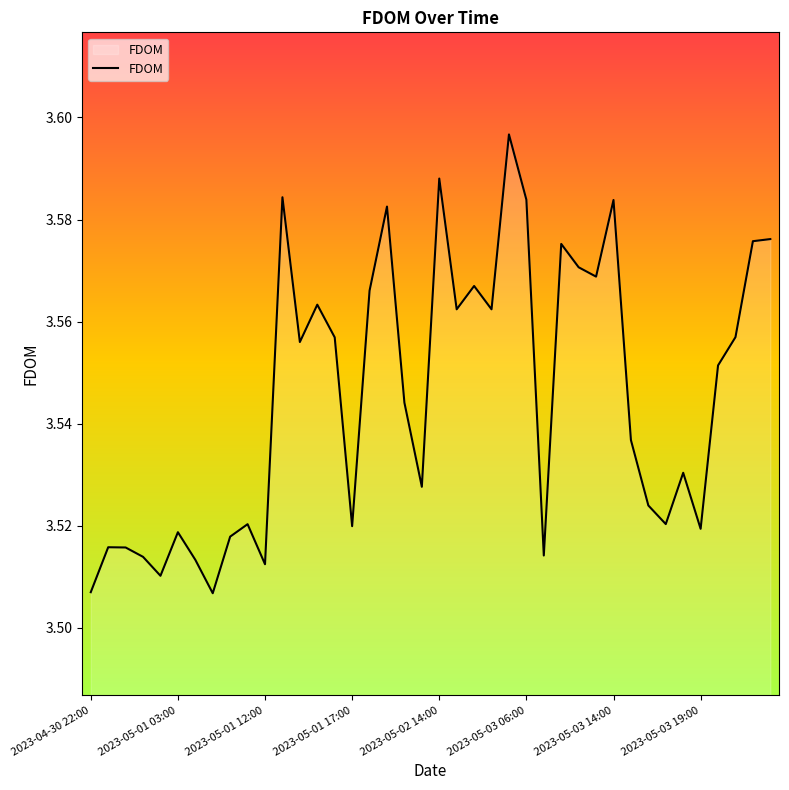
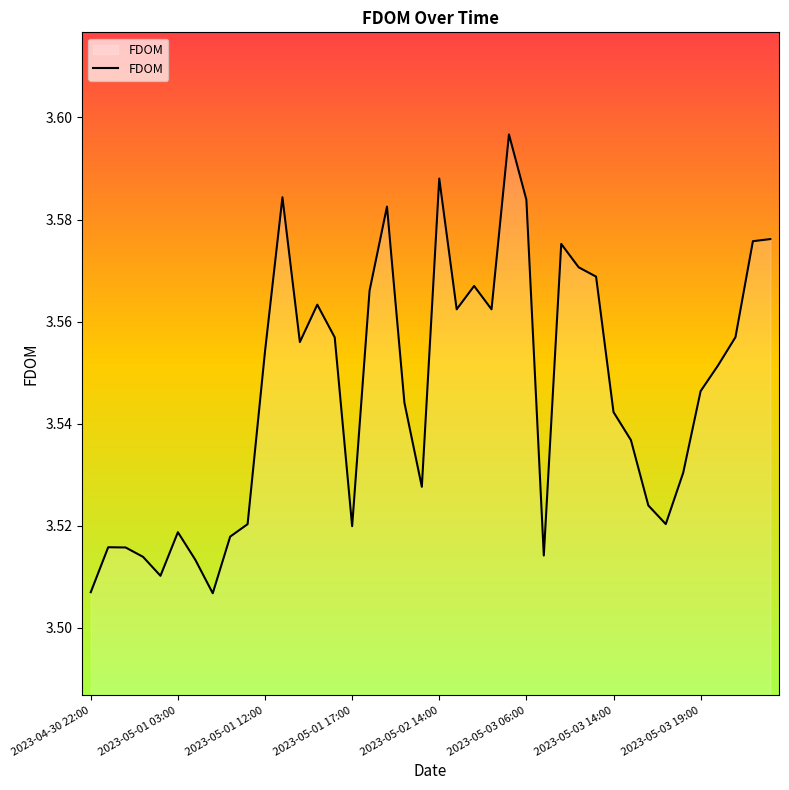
2023-05-01 12:00: 3.512 -> 3.554
2023-05-03 14:00: 3.584 -> 3.542
2023-05-03 19:00: 3.519 -> 3.546
